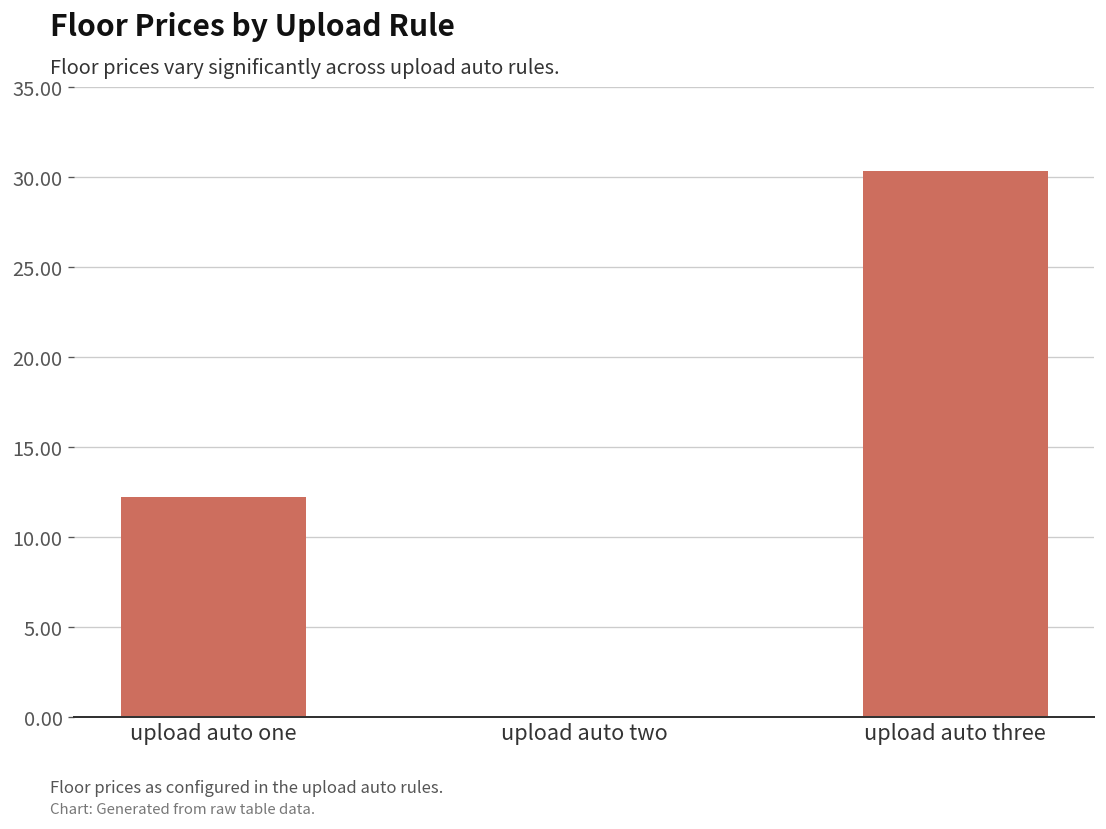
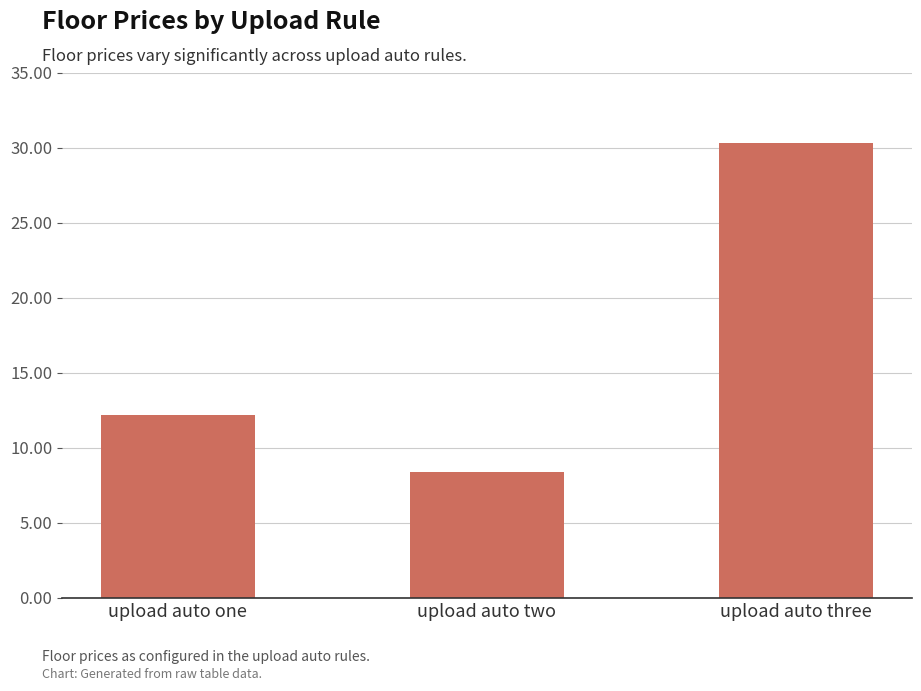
upload auto two: 0.0 -> 8.4
